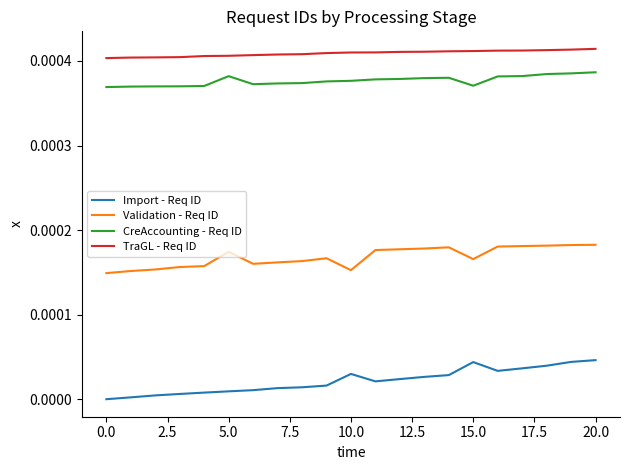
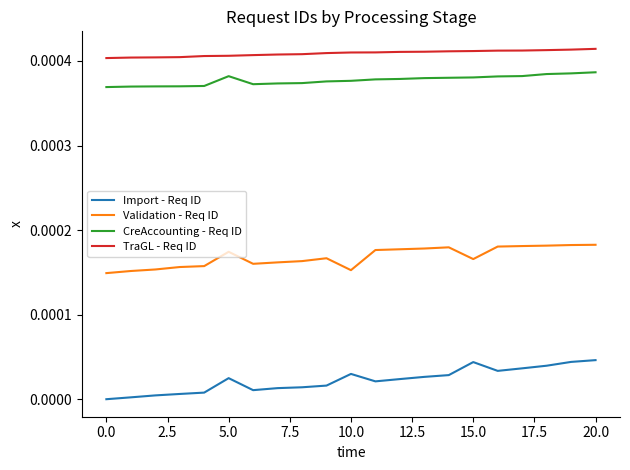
Import - Req ID, 5.0: 0.00001 -> 0.00002
CreAccounting - Req ID, 15.0: 0.00037 -> 0.00038
